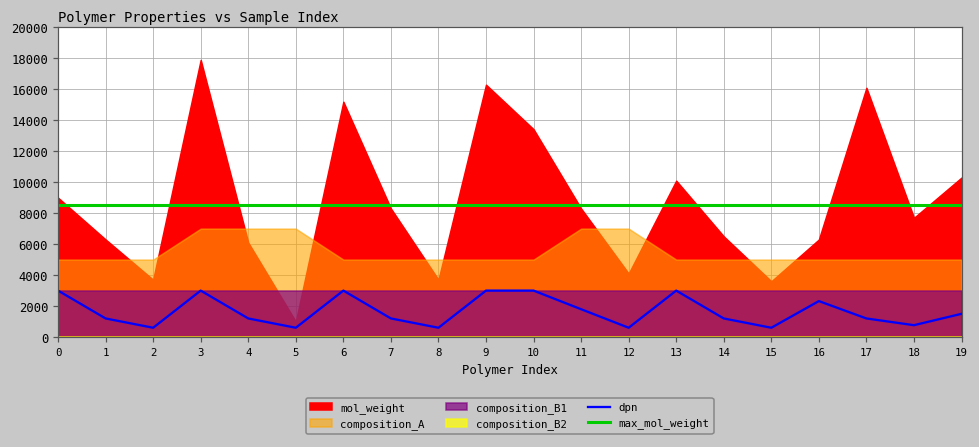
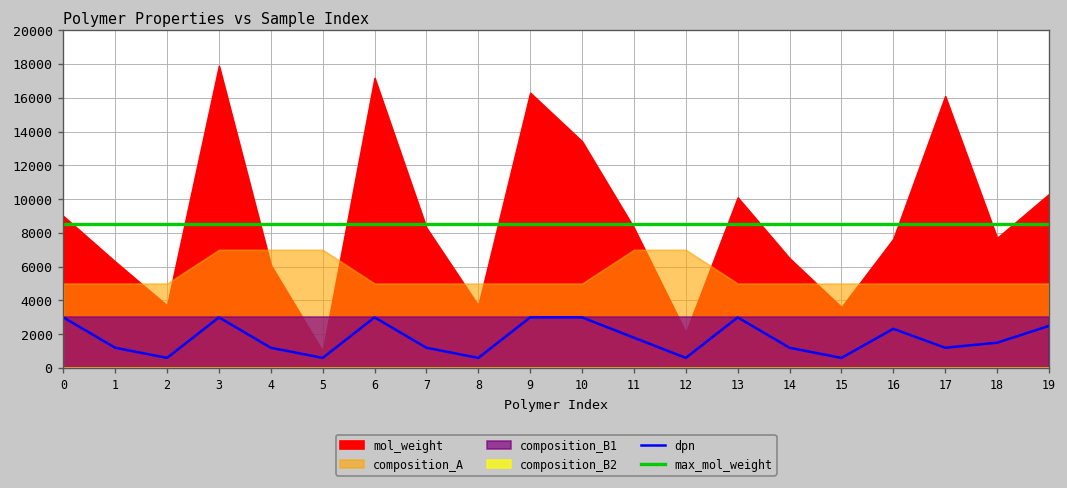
mol_weight, 6: 15200 -> 17200
mol_weight, 12: 4100 -> 2100
mol_weight, 16: 6300 -> 7600
dpn, 18: 800 -> 1500
dpn, 19: 1500 -> 2500
